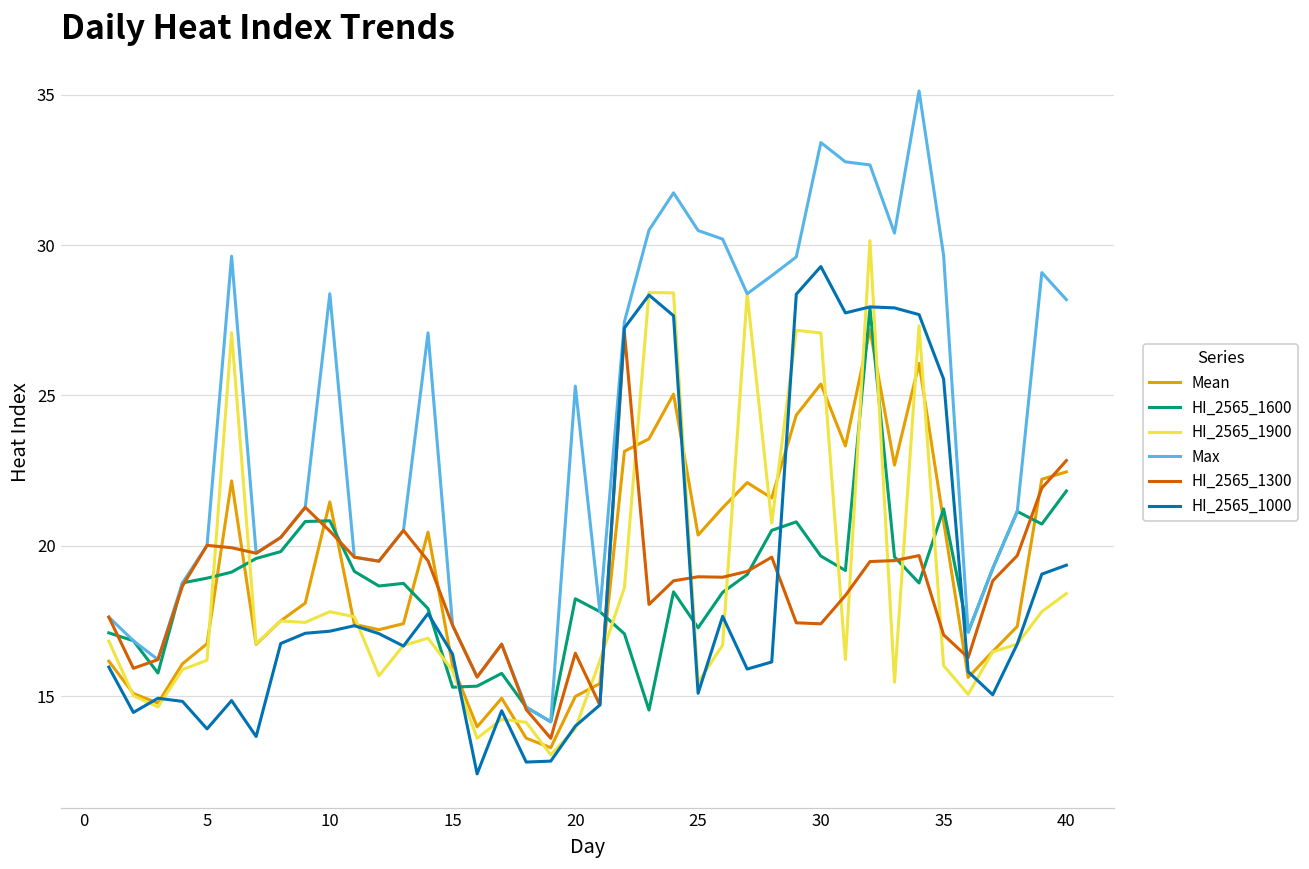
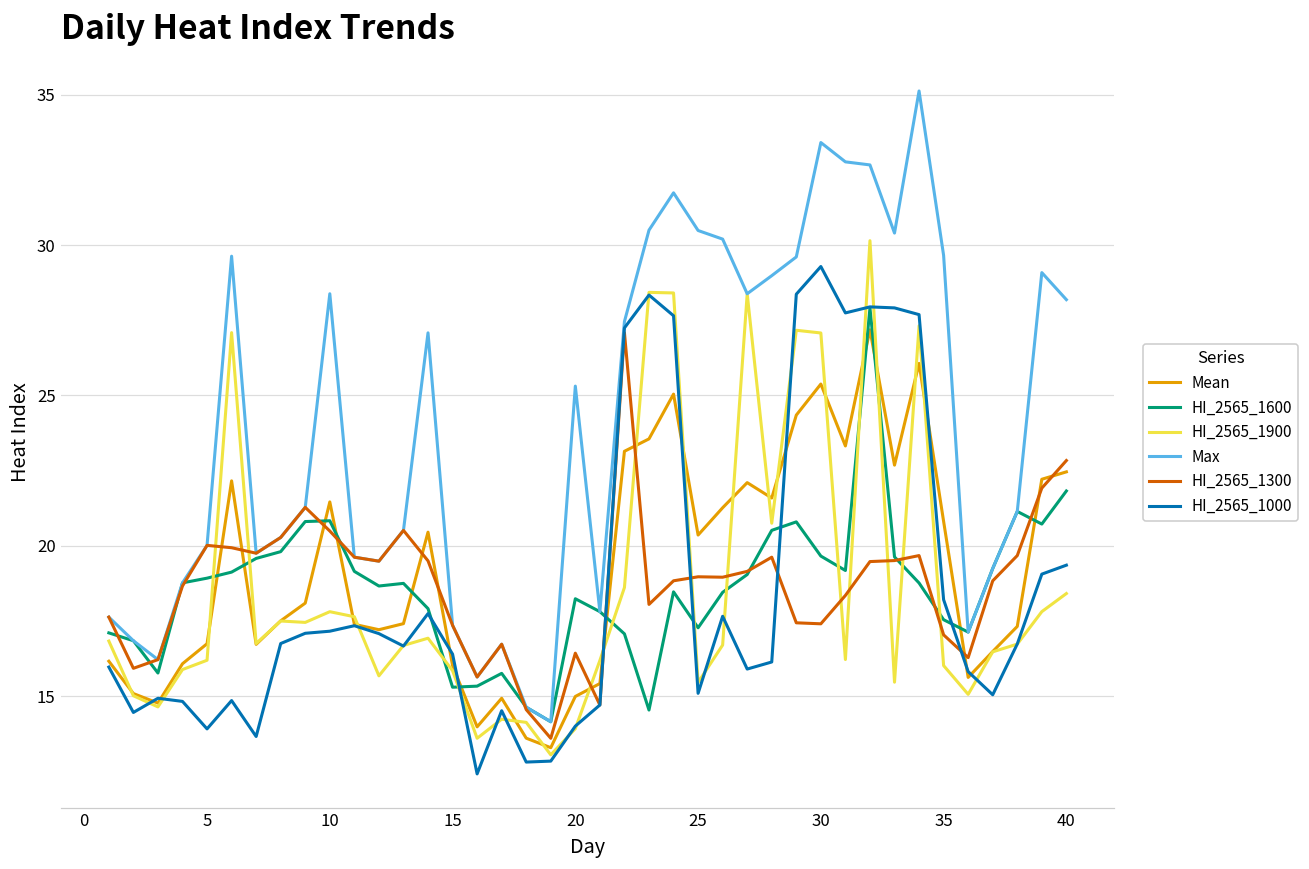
HI_2565_1600, 35: 21.2 -> 17.5
HI_2565_1000, 35: 25.5 -> 18.2
